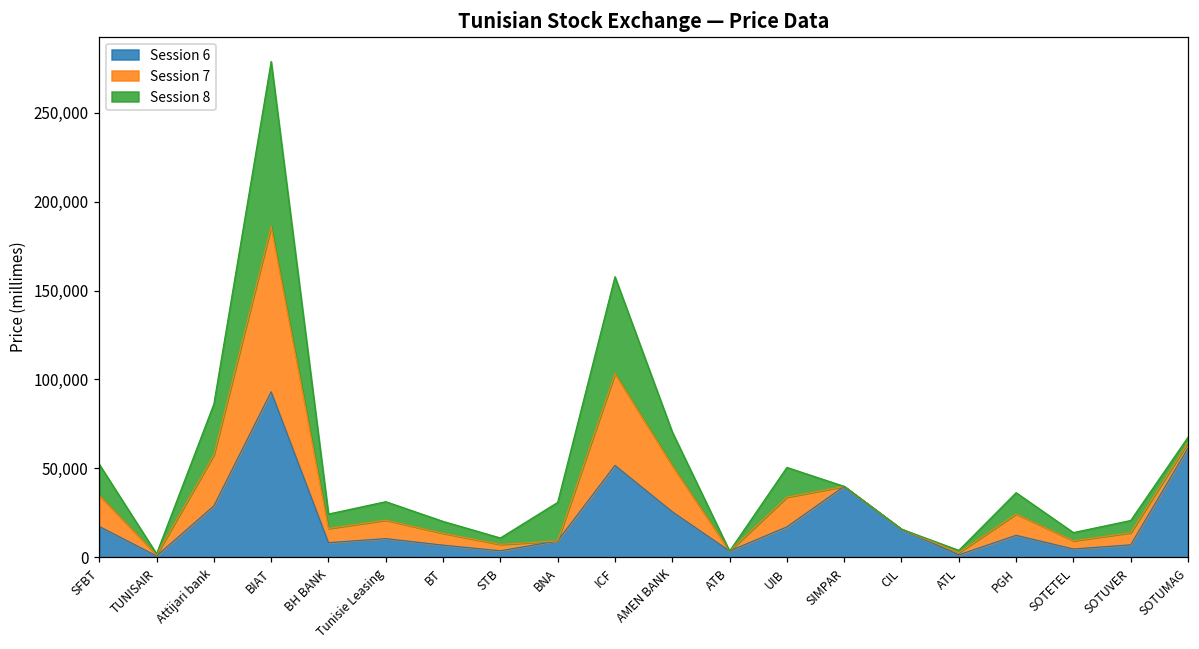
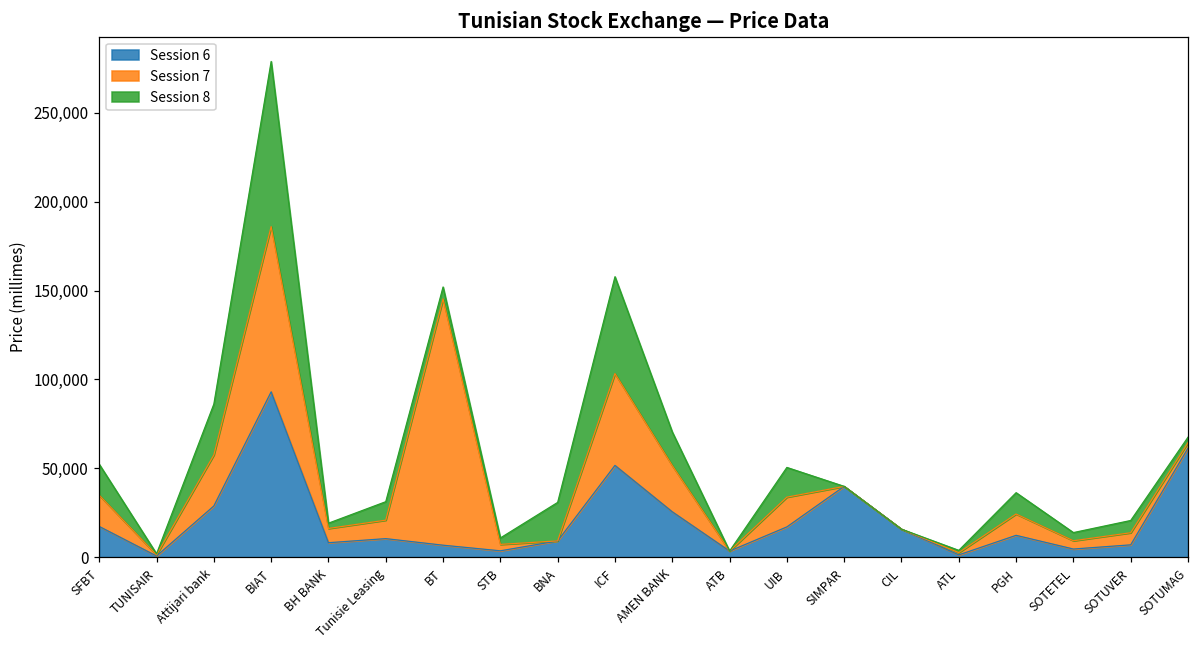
Session 8, BH BANK: 8,000 -> 3,000
Session 7, BT: 7,000 -> 139,000
